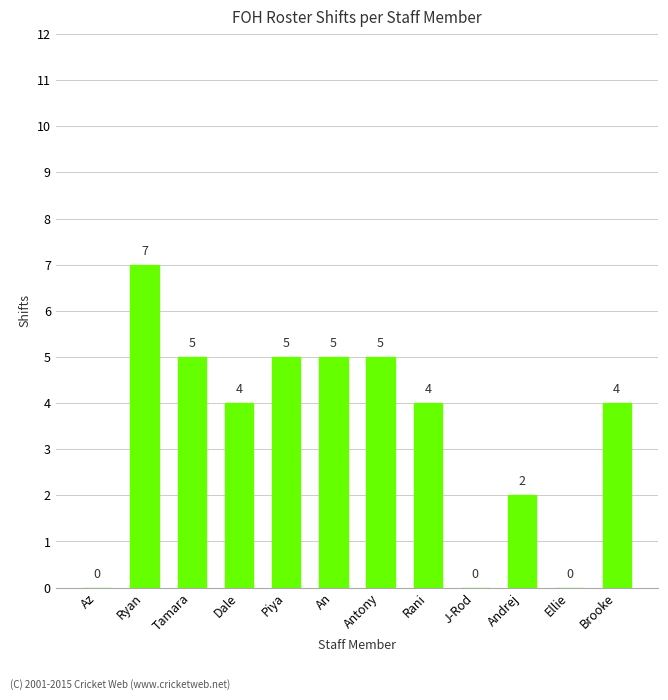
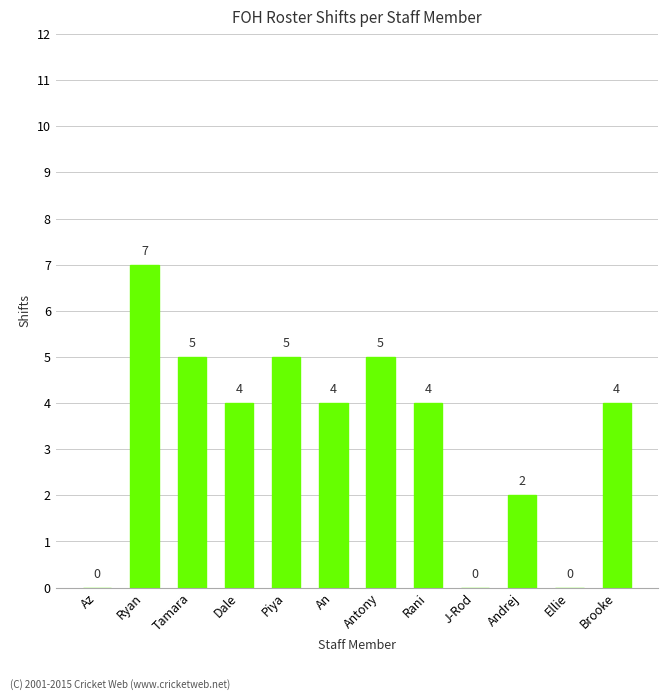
An: 5 -> 4
